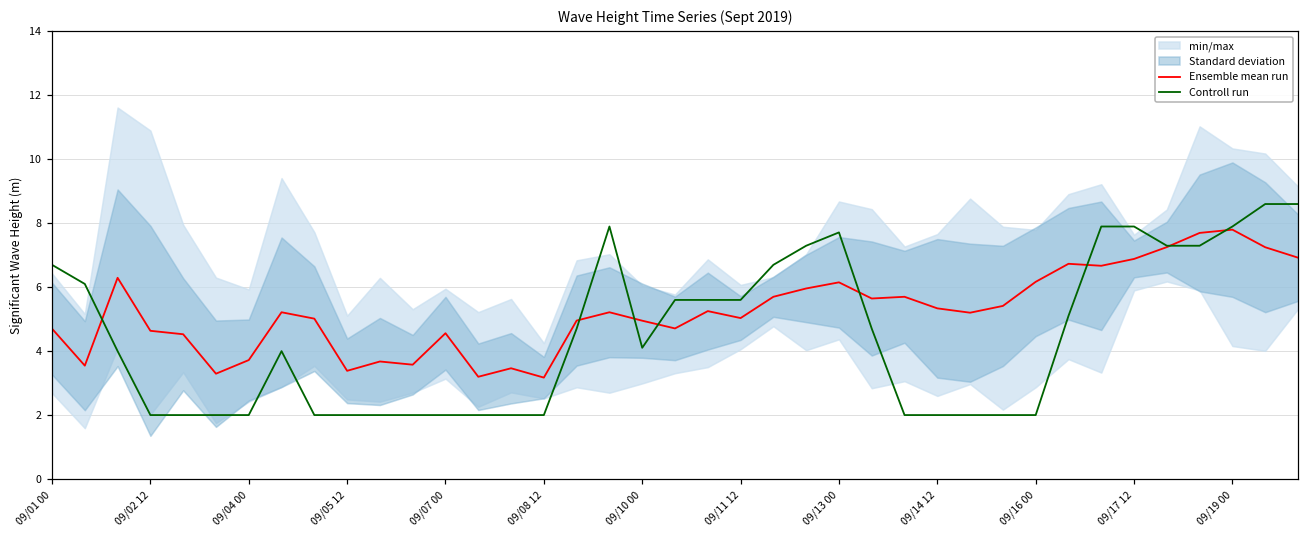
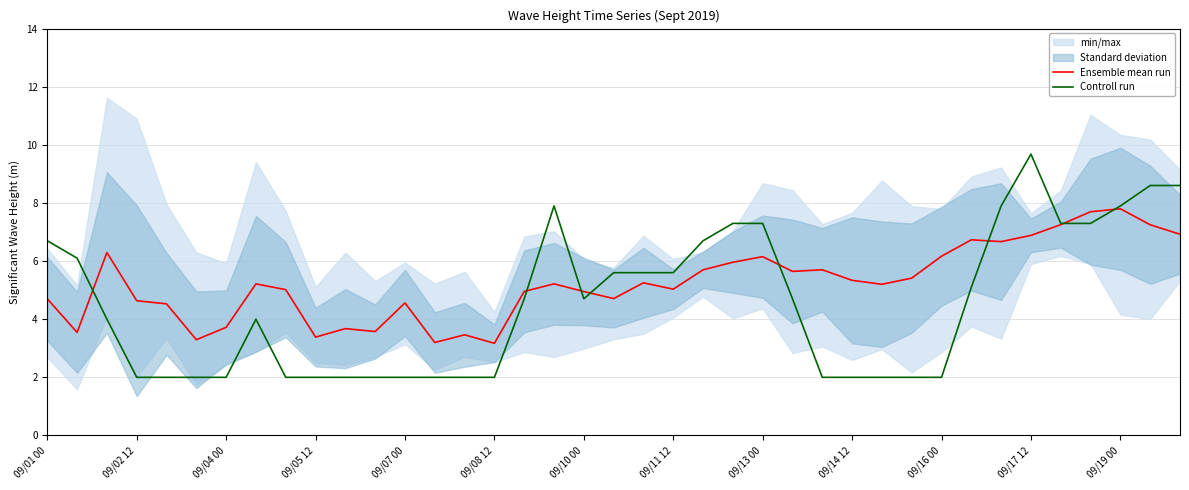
Controll run, 09/10 00: 4.1 -> 4.7
Controll run, 09/13 00: 7.7 -> 7.3
Controll run, 09/17 12: 7.9 -> 9.7
